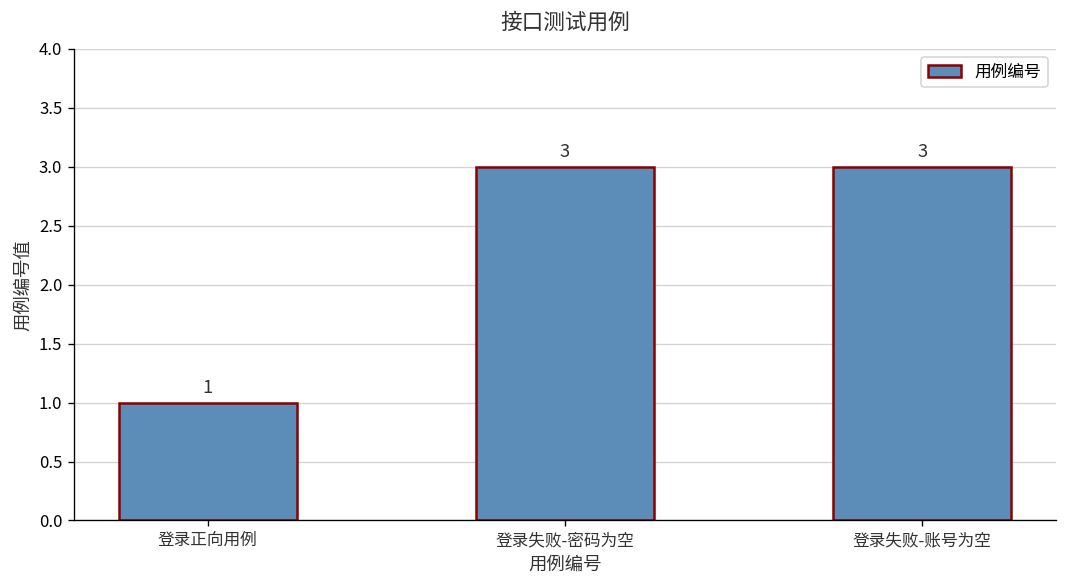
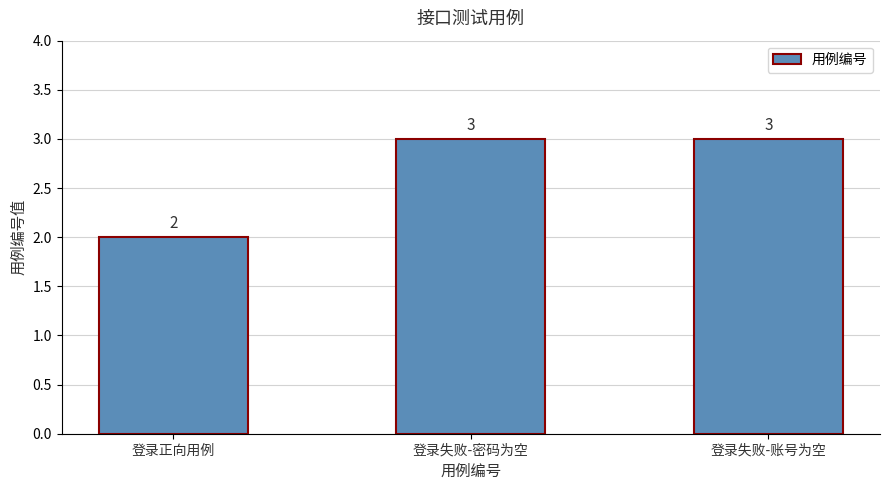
登录正向用例: 1 -> 2
